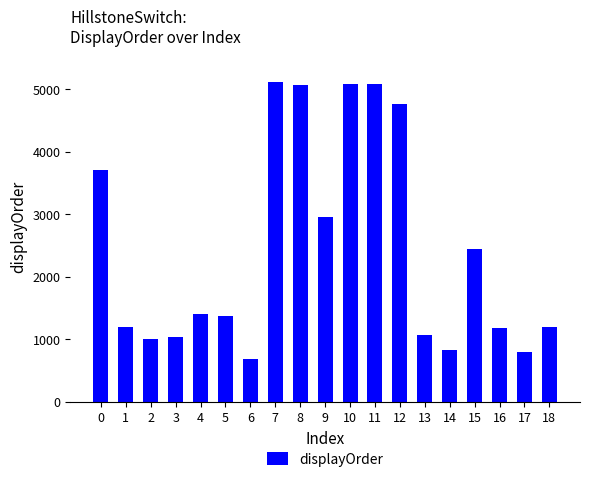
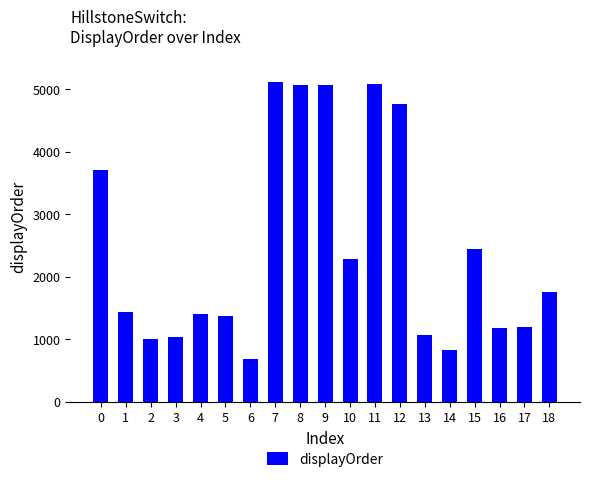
1: 1200 -> 1400
9: 3000 -> 5100
10: 5100 -> 2300
17: 800 -> 1200
18: 1200 -> 1800
